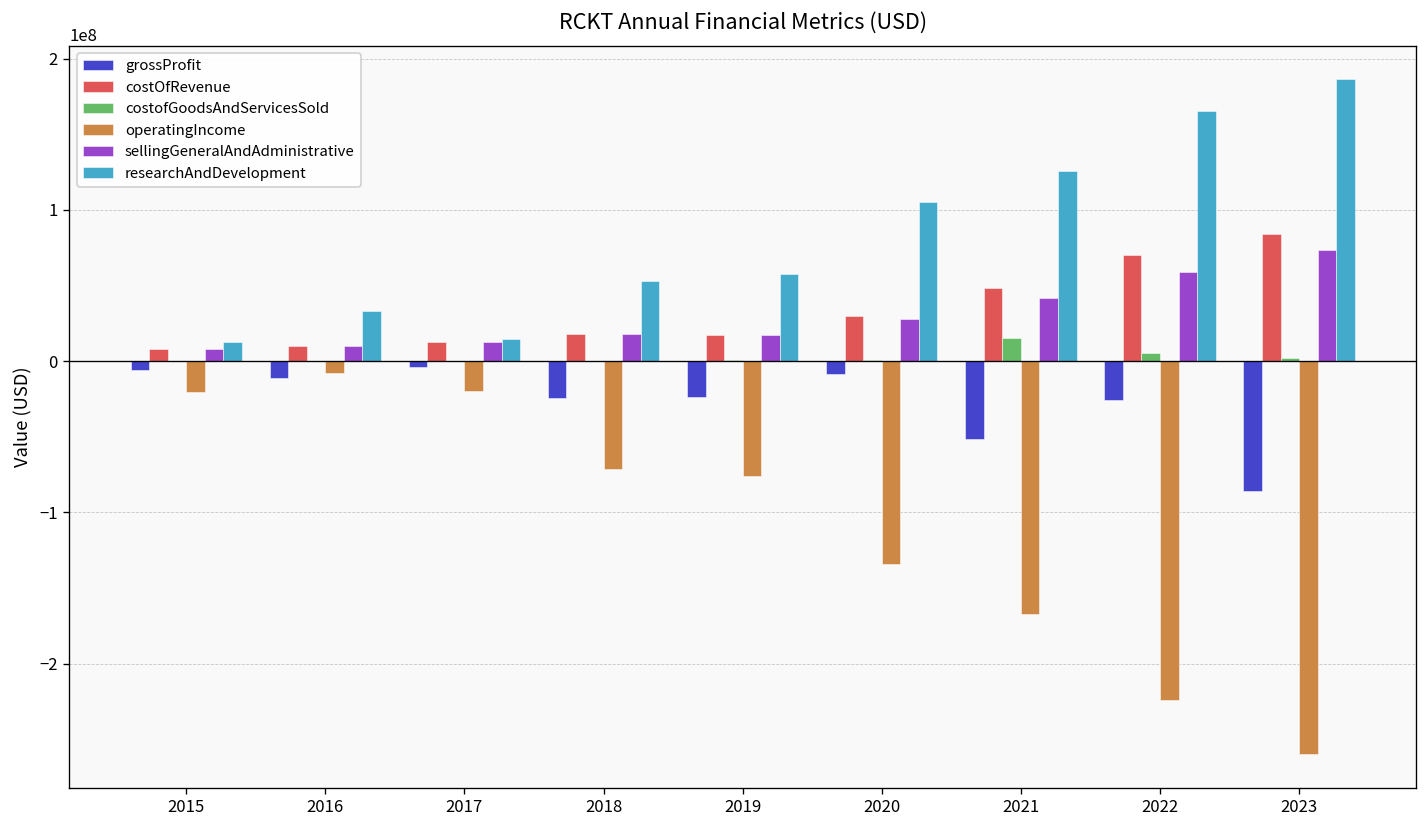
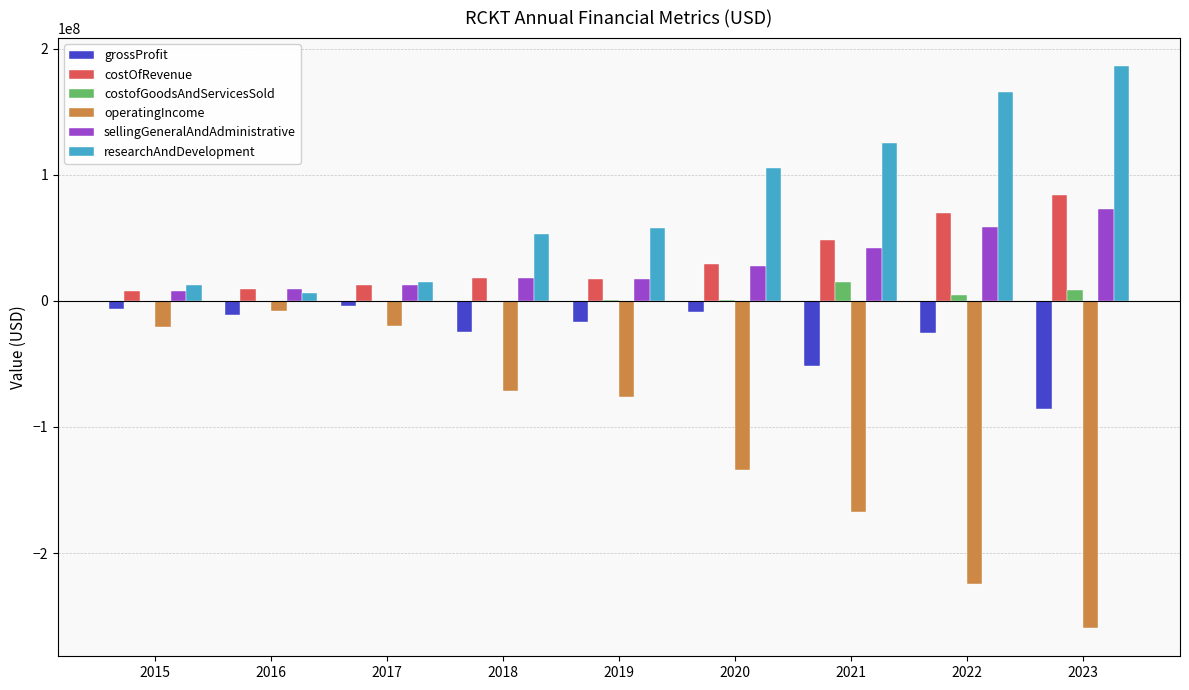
researchAndDevelopment, 2016: 33000000 -> 6000000
grossProfit, 2019: -23000000 -> -17000000
costofGoodsAndServicesSold, 2023: 2000000 -> 9000000
